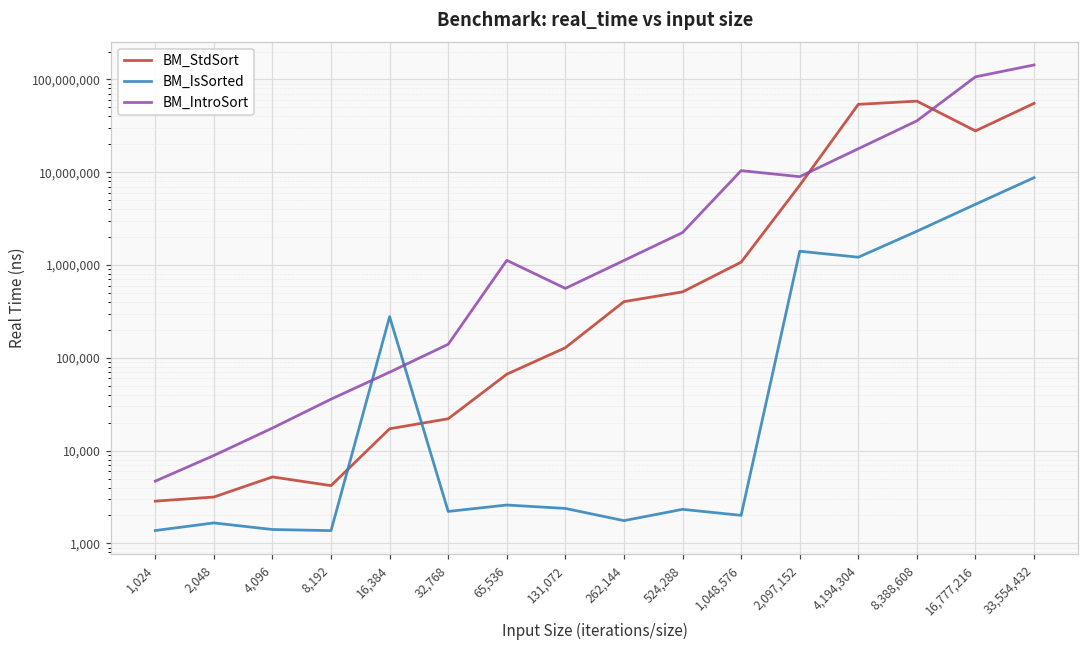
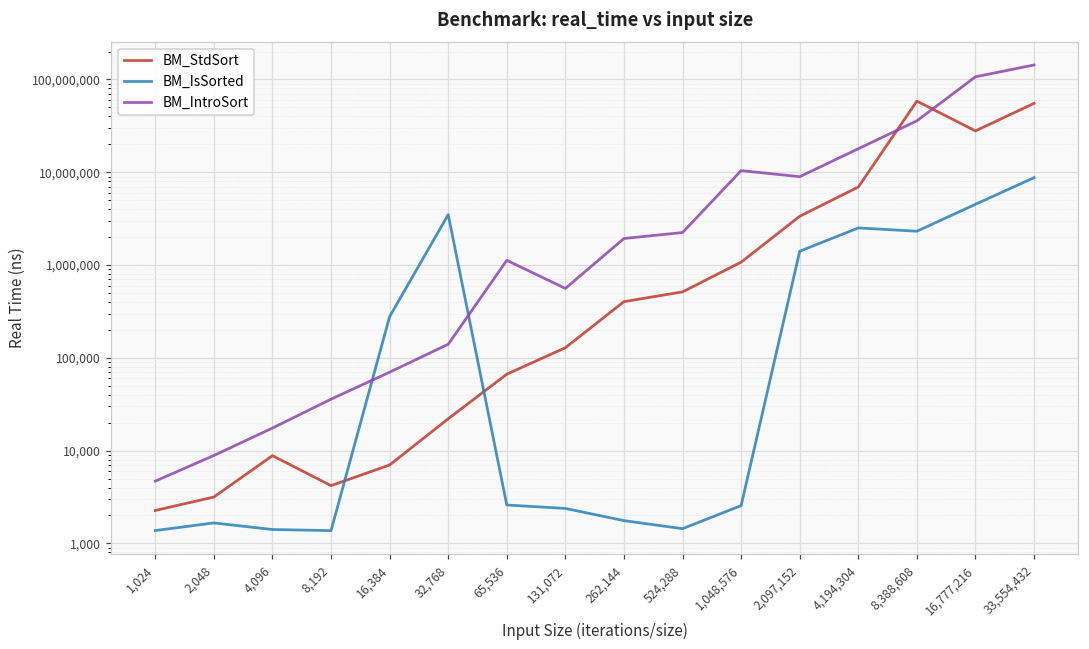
BM_StdSort, 1,024: 2,900 -> 2,300
BM_StdSort, 4,096: 5,000 -> 9,000
BM_StdSort, 16,384: 17,000 -> 7,000
BM_IsSorted, 32,768: 2,200 -> 3,500,000
BM_IntroSort, 262,144: 1,100,000 -> 1,900,000
BM_IsSorted, 524,288: 2,300 -> 1,400
BM_IsSorted, 1,048,576: 2,000 -> 2,600
BM_StdSort, 2,097,152: 7,000,000 -> 3,400,000
BM_StdSort, 4,194,304: 50,000,000 -> 7,000,000
BM_IsSorted, 4,194,304: 1,200,000 -> 2,500,000
